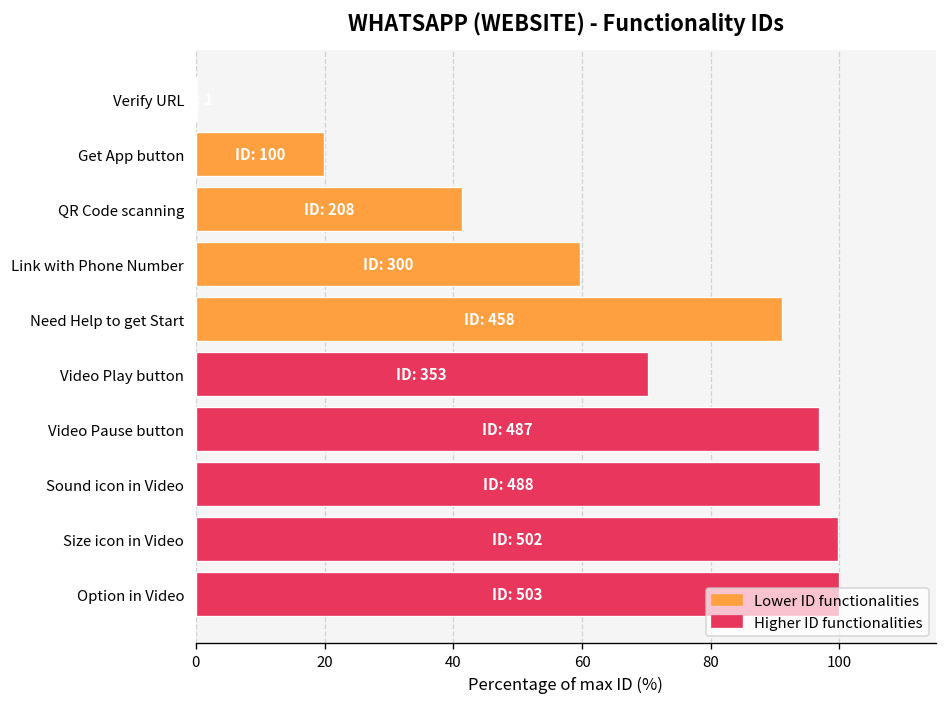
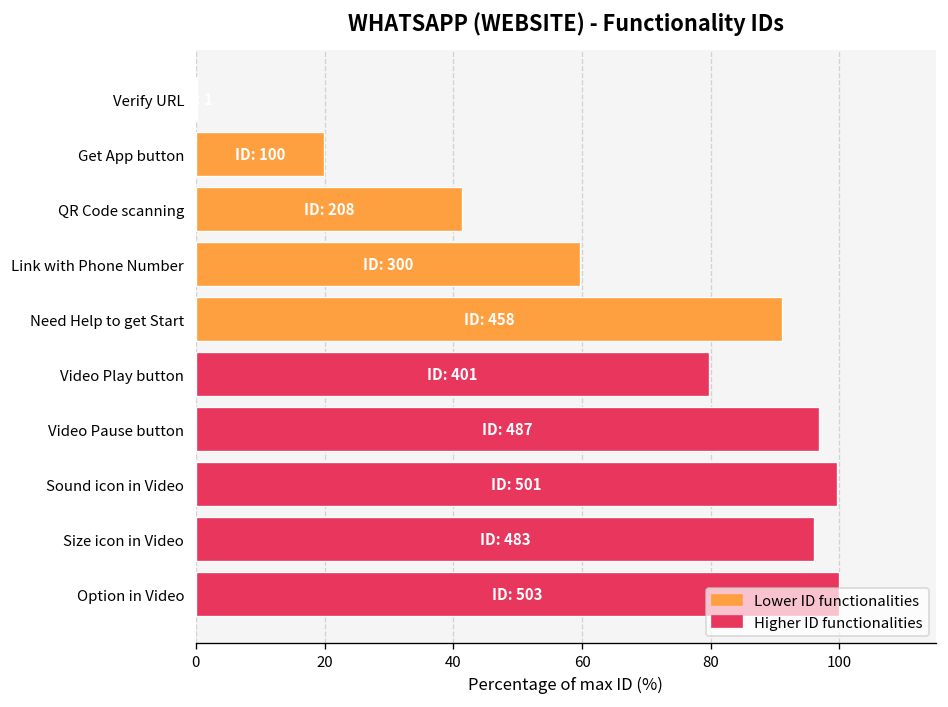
Video Play button: 353 -> 401
Sound icon in Video: 488 -> 501
Size icon in Video: 502 -> 483
